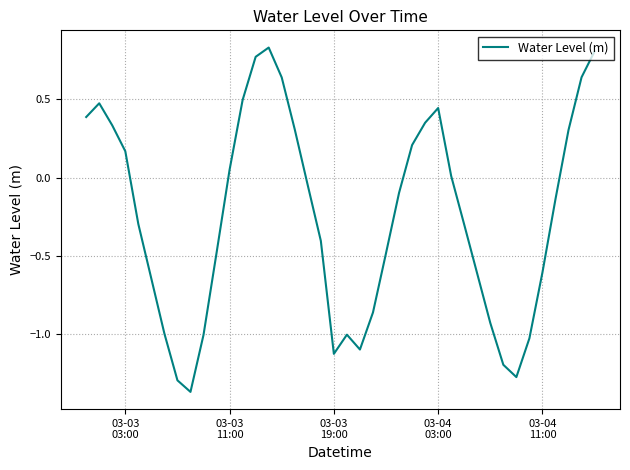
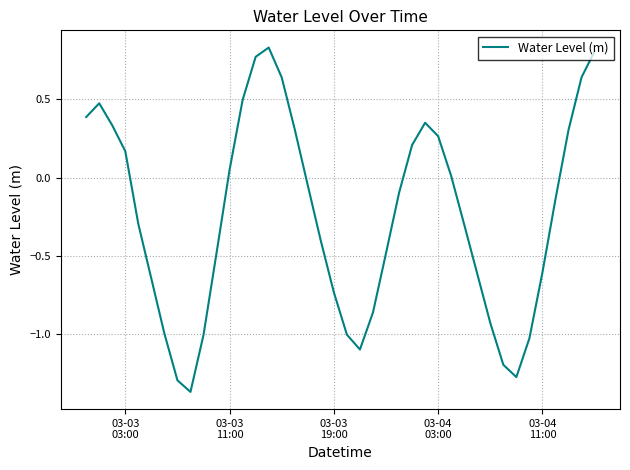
03-03 19:00: -1.12 -> -0.73
03-04 03:00: 0.44 -> 0.26
